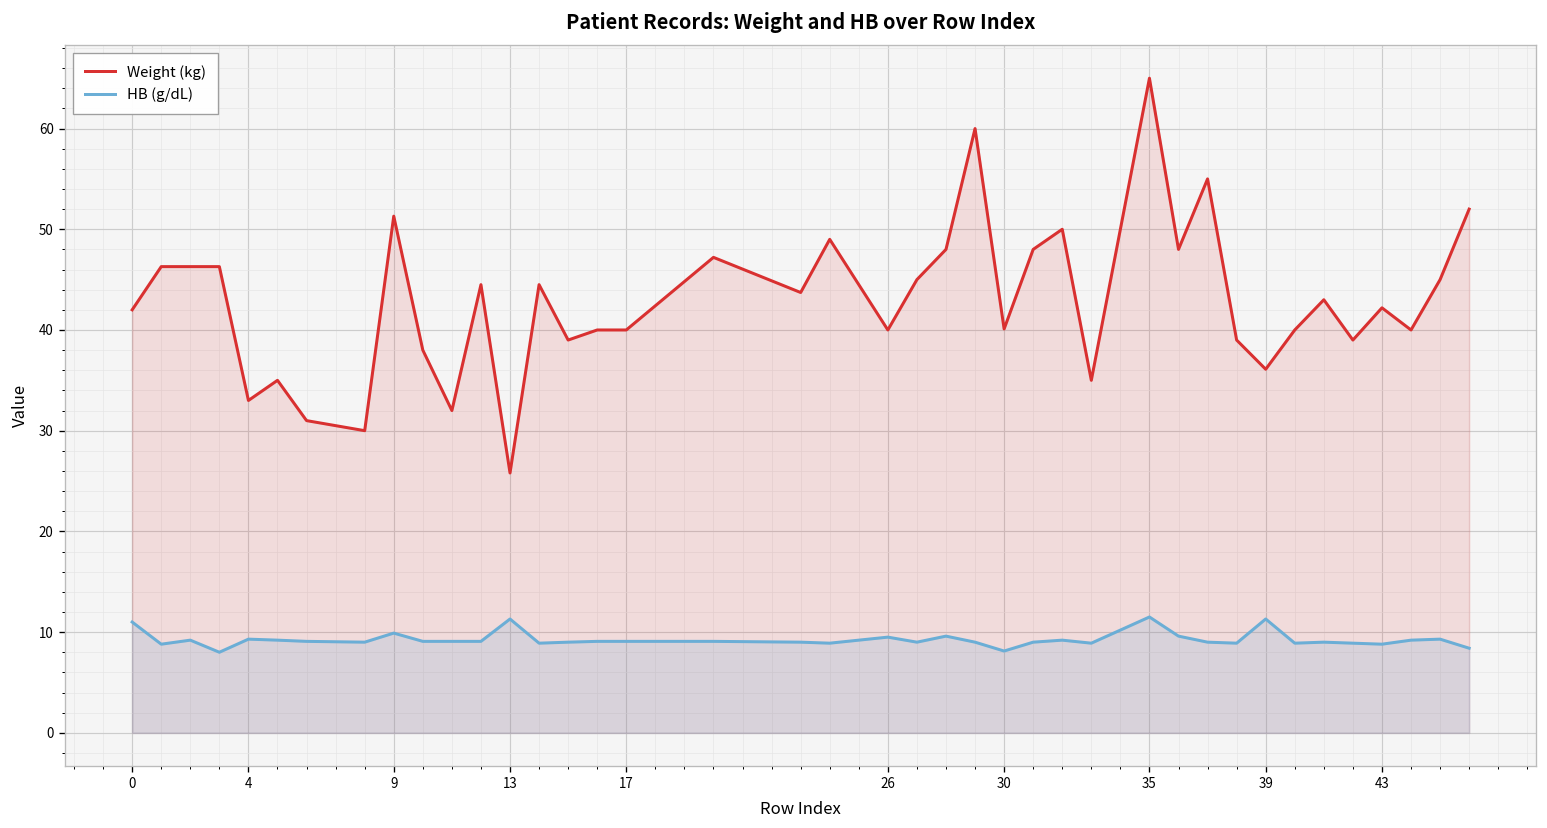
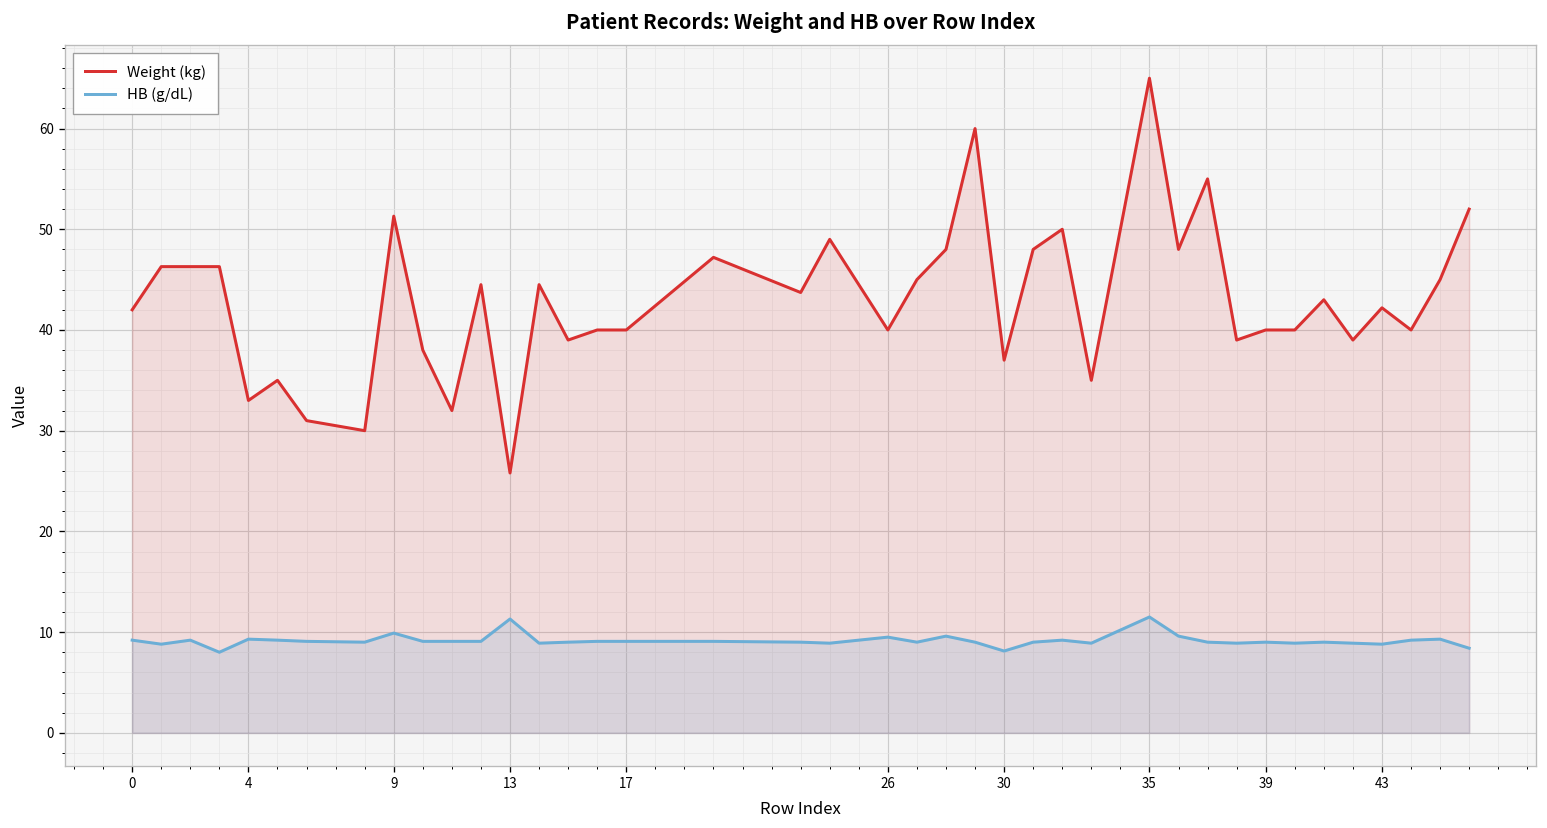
HB (g/dL), 0: 11 -> 9
Weight (kg), 30: 40 -> 37
Weight (kg), 39: 36 -> 40
HB (g/dL), 39: 11 -> 9
